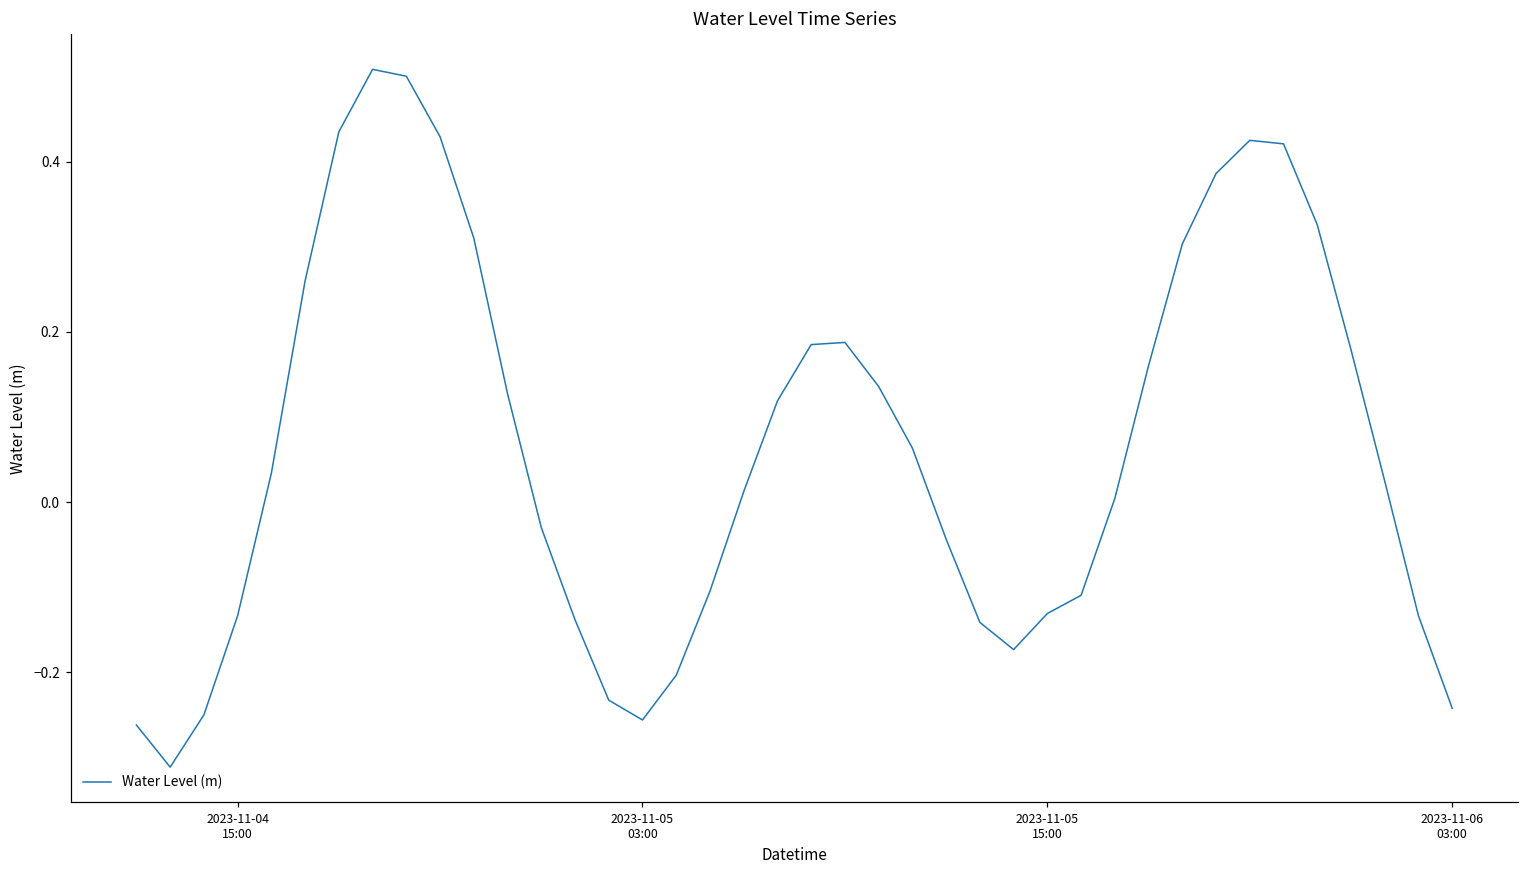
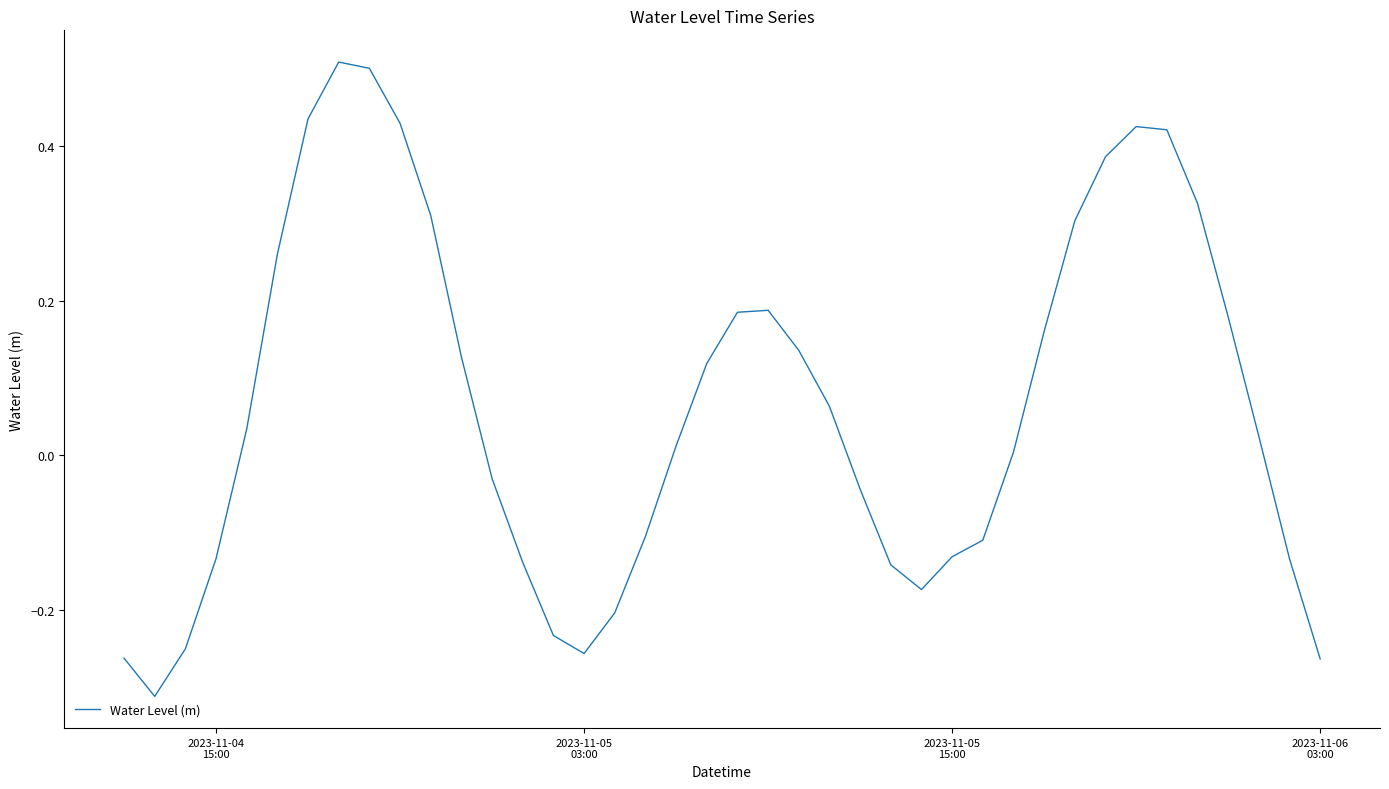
2023-11-06 03:00: -0.24 -> -0.26
